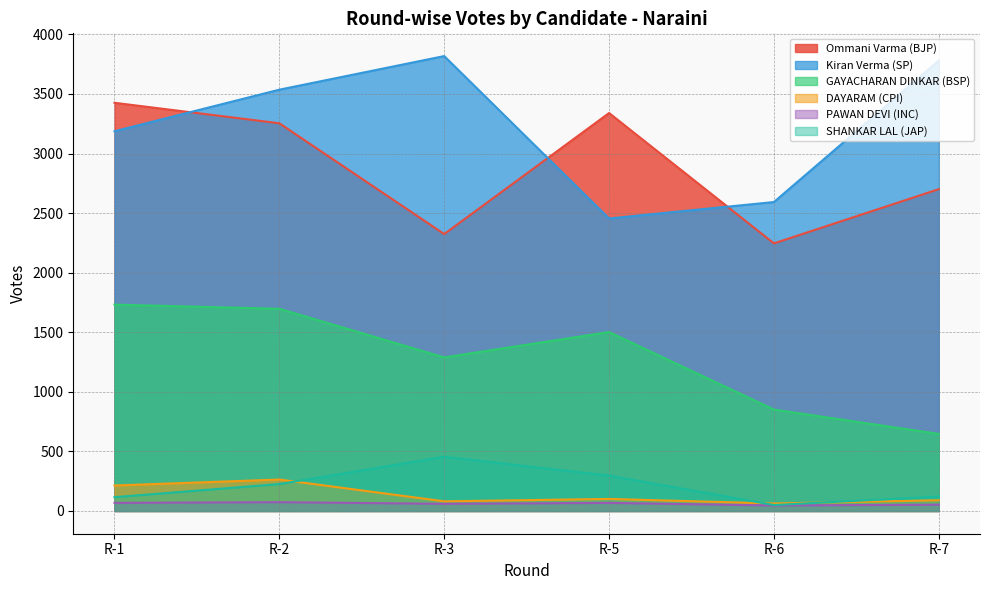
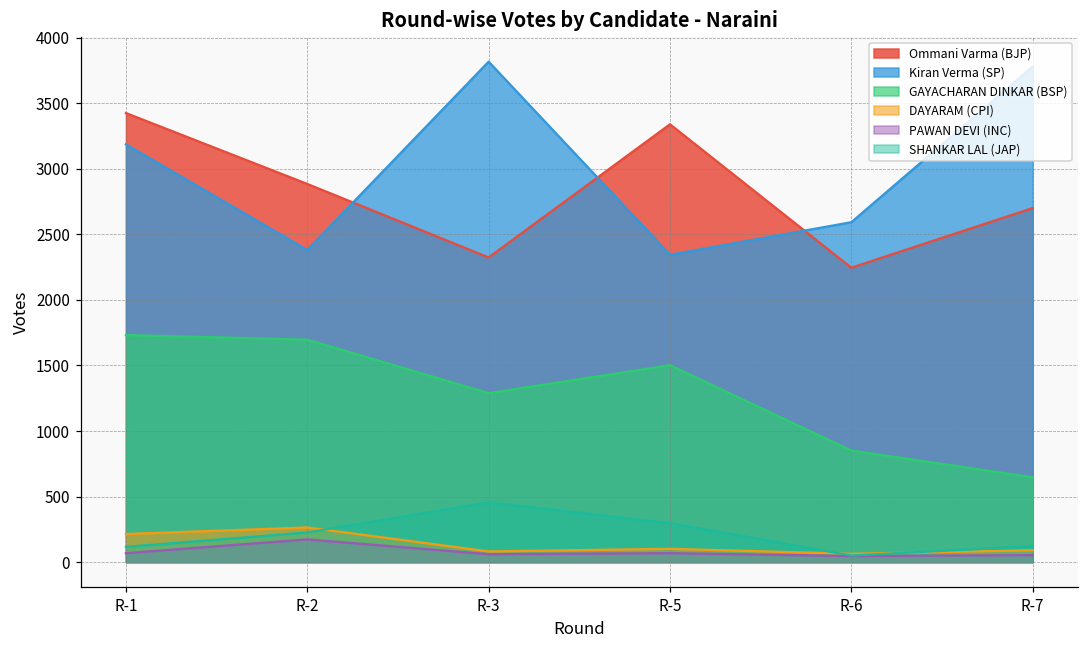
Ommani Varma (BJP), R-2: 3250 -> 2890
Kiran Verma (SP), R-2: 3540 -> 2380
PAWAN DEVI (INC), R-2: 70 -> 170
Kiran Verma (SP), R-5: 2460 -> 2350
